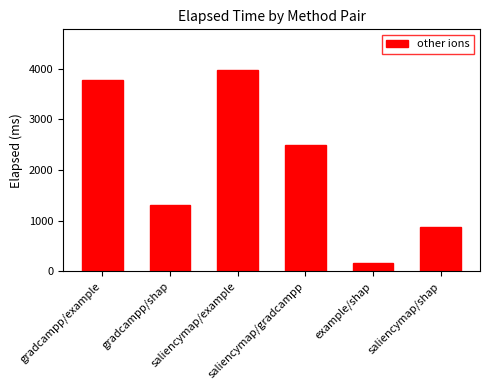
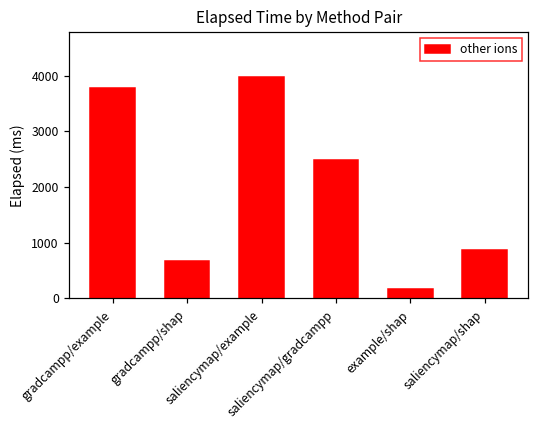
gradcampp/shap: 1300 -> 700
